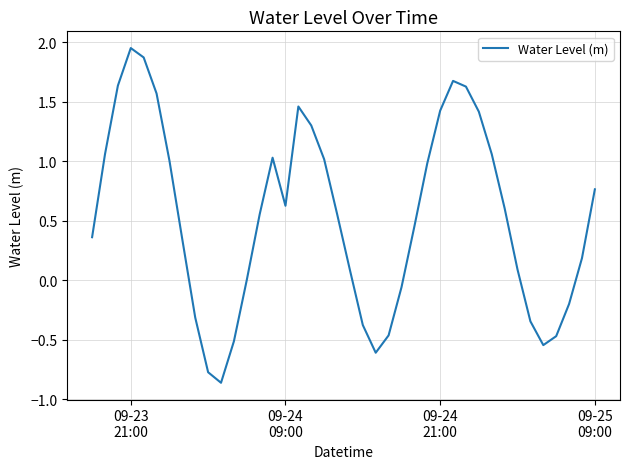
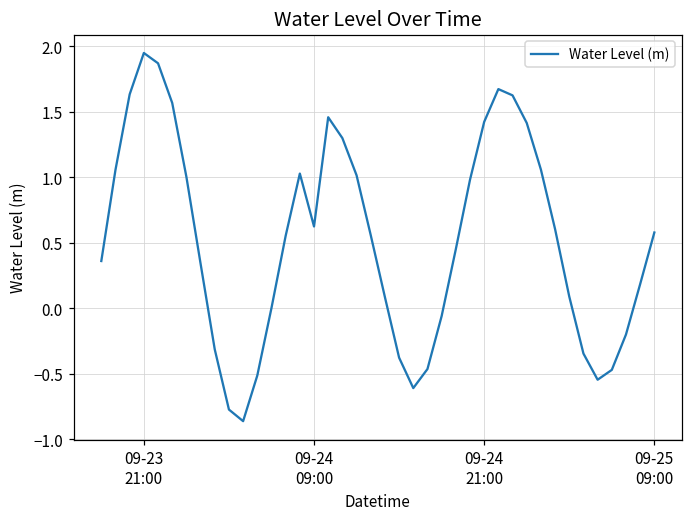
09-25 09:00: 0.76 -> 0.58
